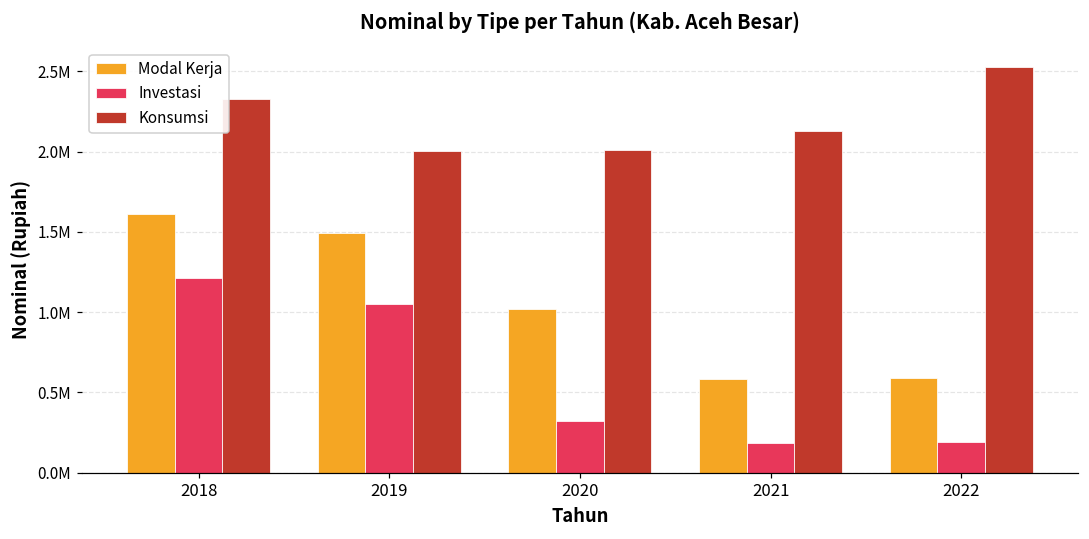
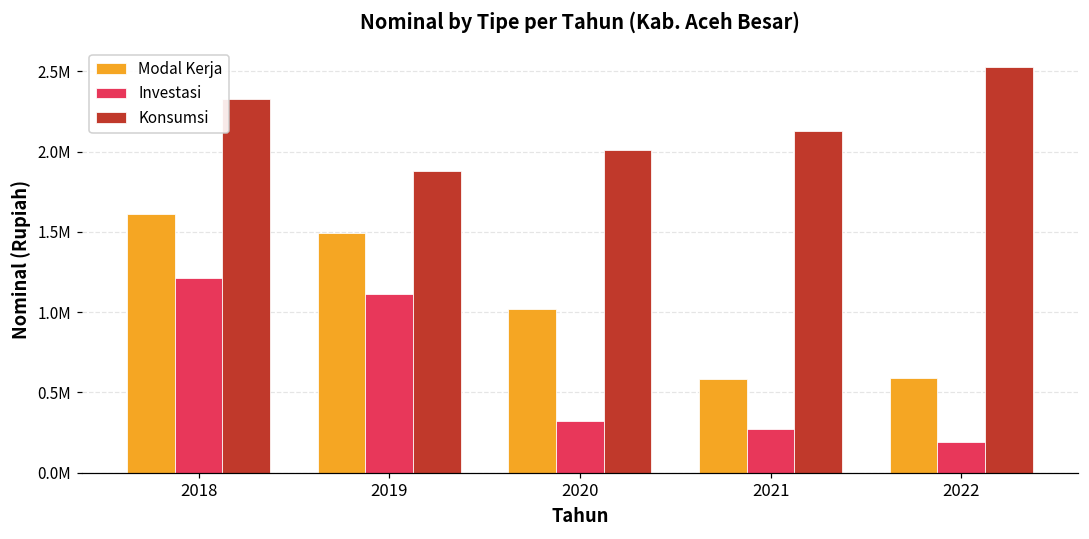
Investasi, 2019: 1050000 -> 1110000
Konsumsi, 2019: 2000000 -> 1880000
Investasi, 2021: 190000 -> 270000
